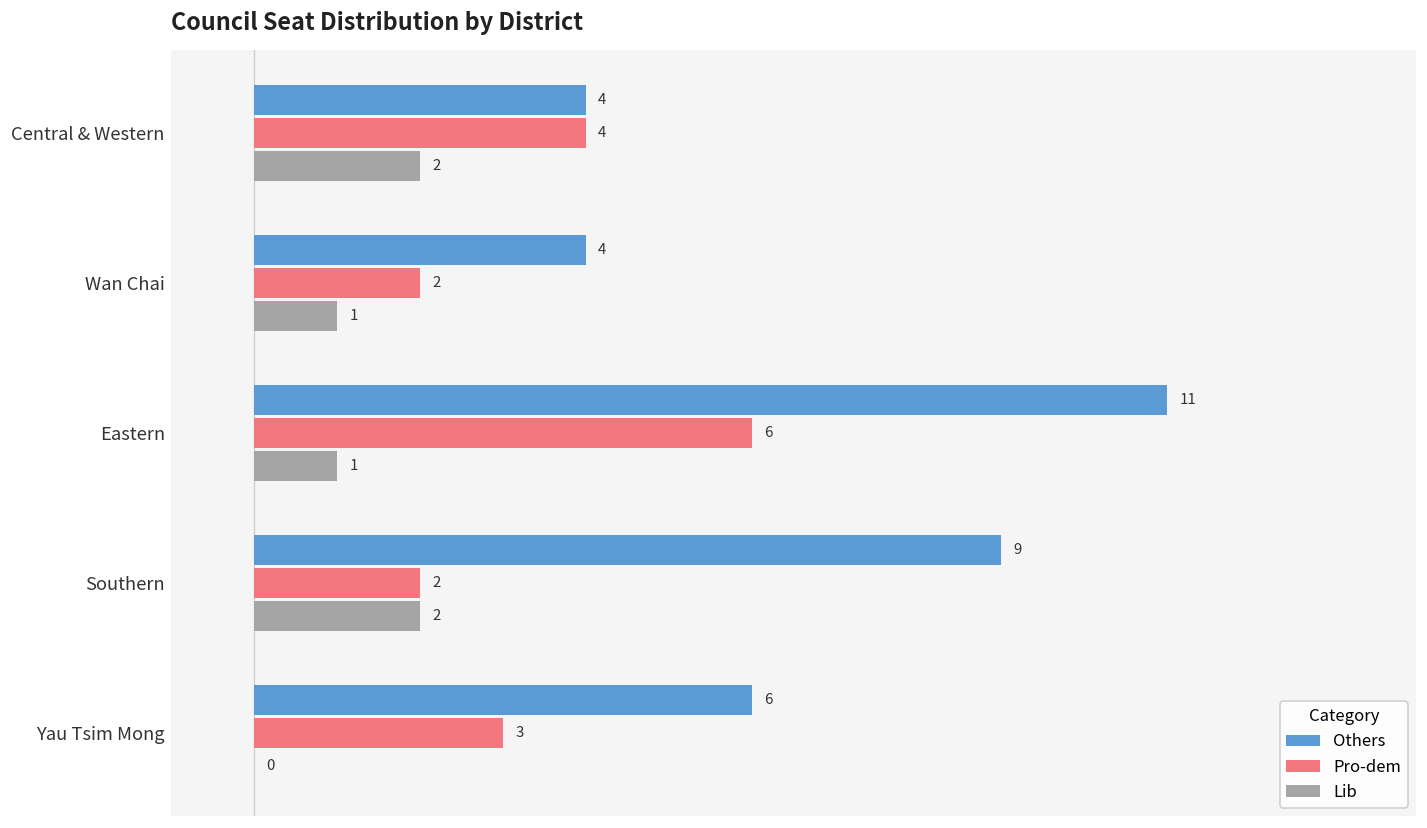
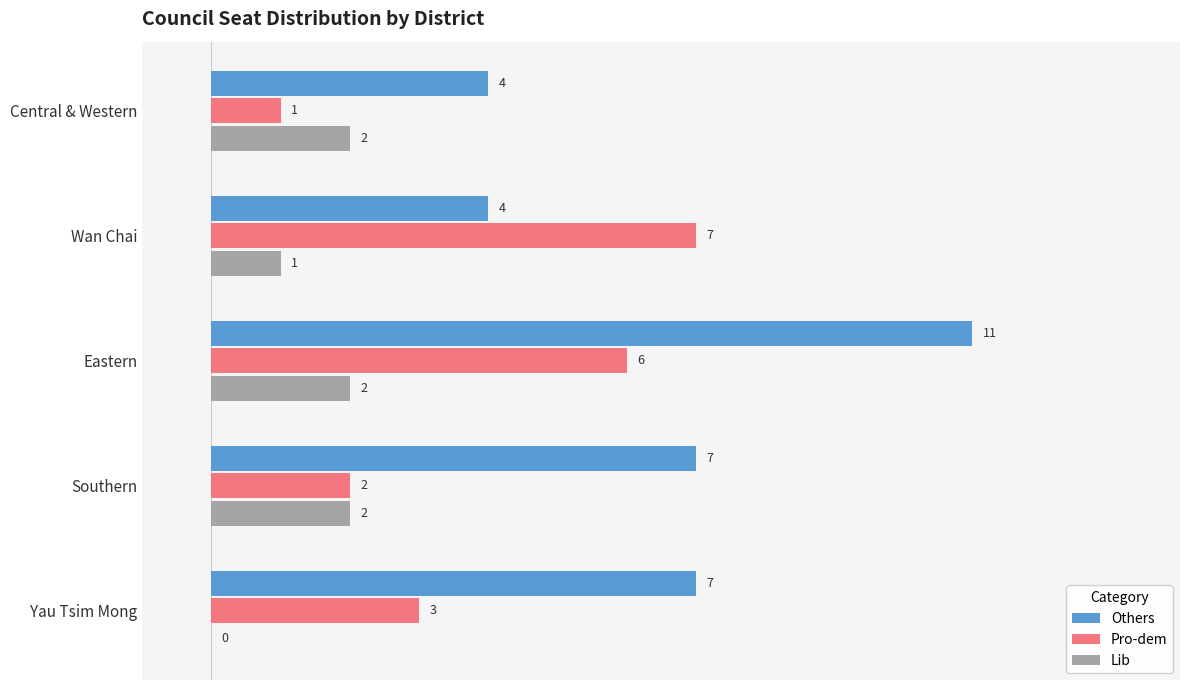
Pro-dem, Central & Western: 4 -> 1
Pro-dem, Wan Chai: 2 -> 7
Lib, Eastern: 1 -> 2
Others, Southern: 9 -> 7
Others, Yau Tsim Mong: 6 -> 7
